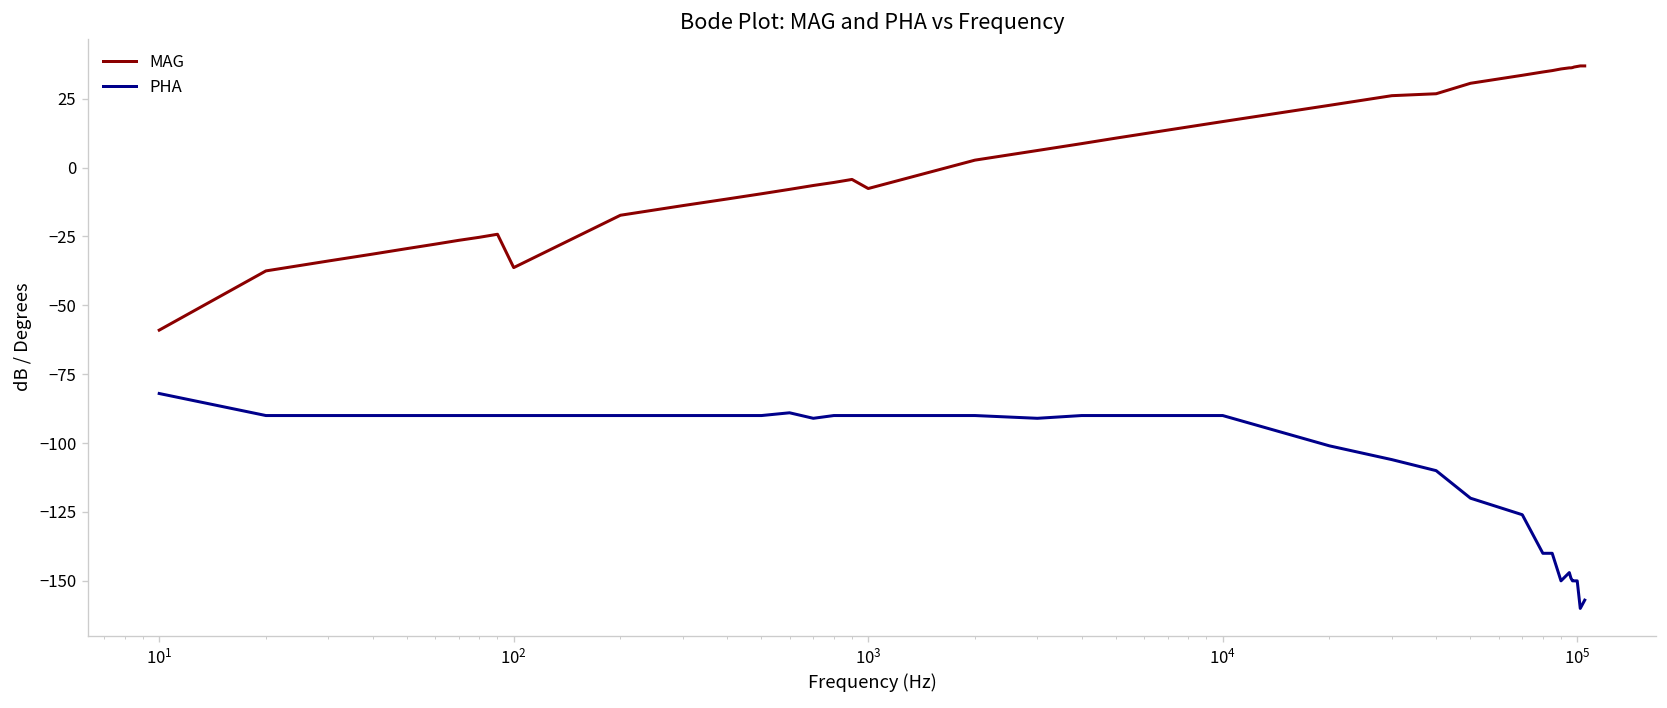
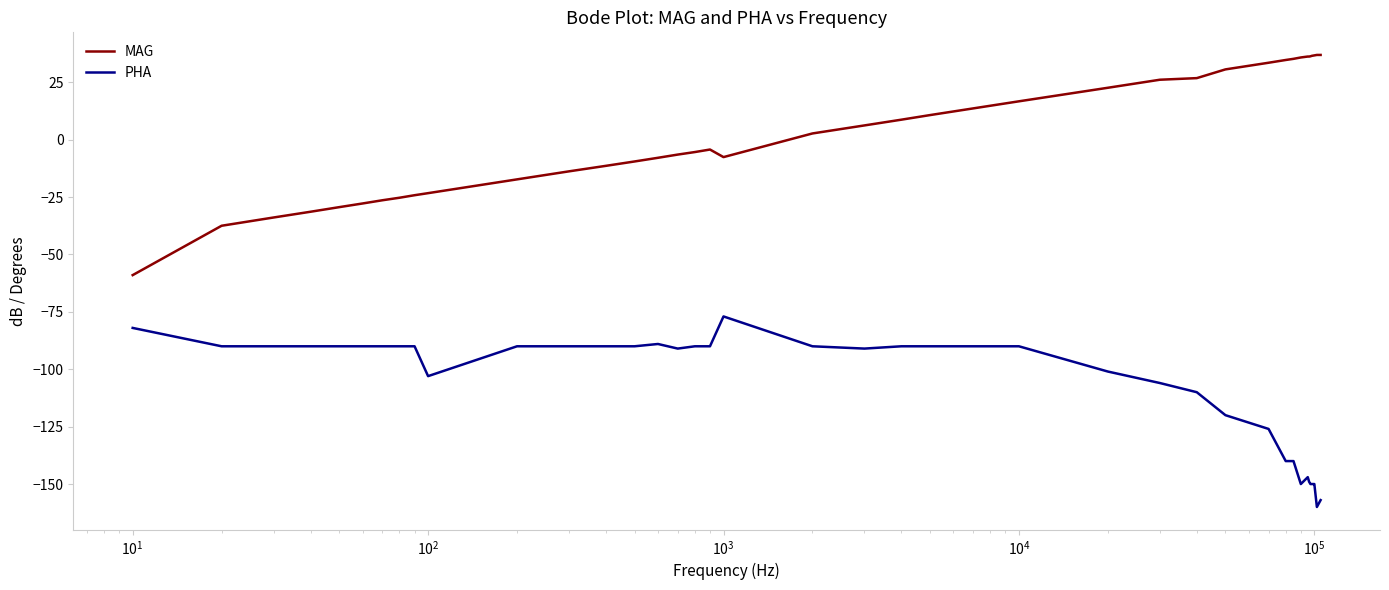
MAG, 10^2: -36 -> -23
PHA, 10^2: -90 -> -103
PHA, 10^3: -90 -> -77
